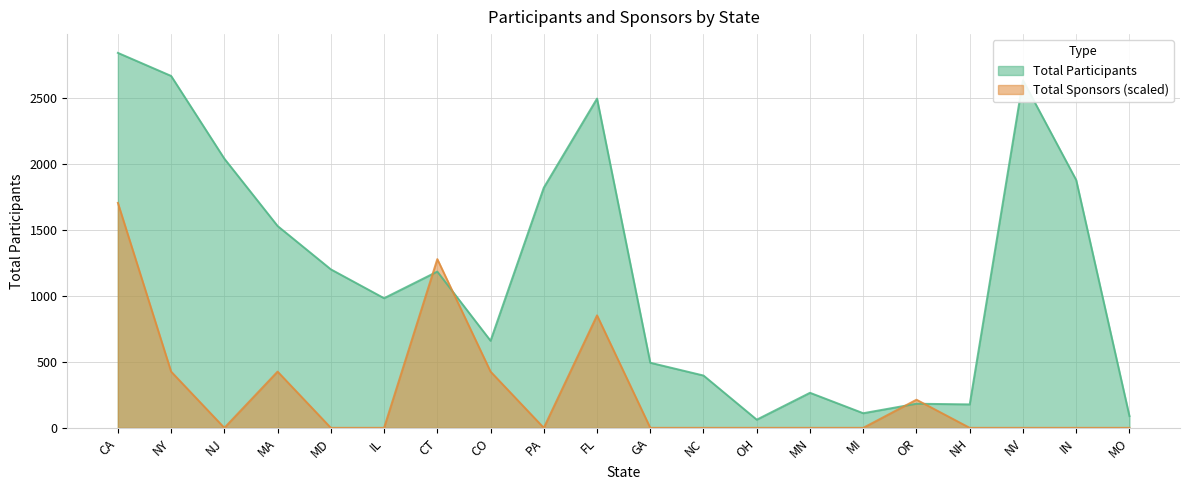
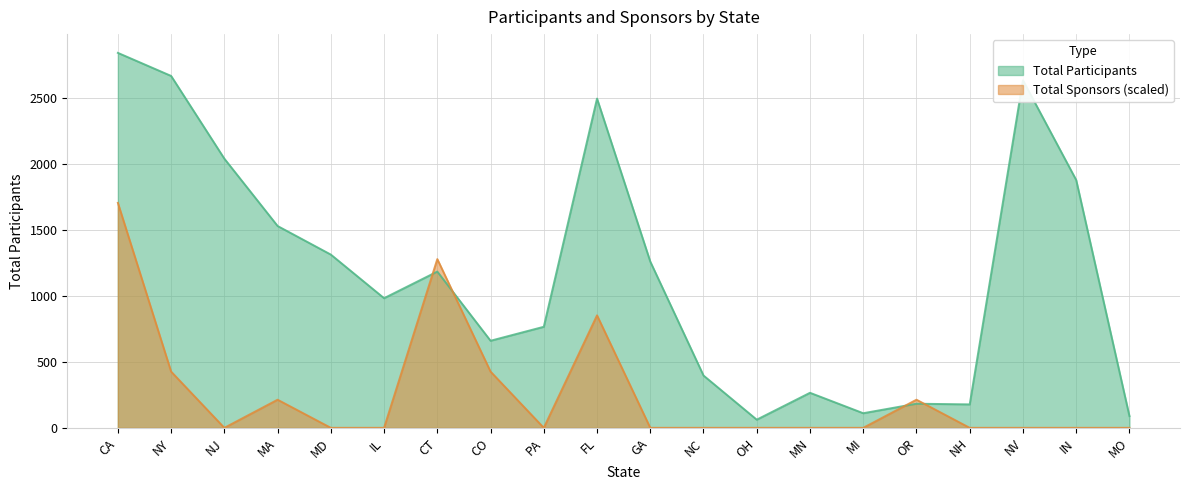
Total Sponsors (scaled), MA: 430 -> 210
Total Participants, MD: 1200 -> 1320
Total Participants, PA: 1820 -> 770
Total Participants, GA: 490 -> 1260
